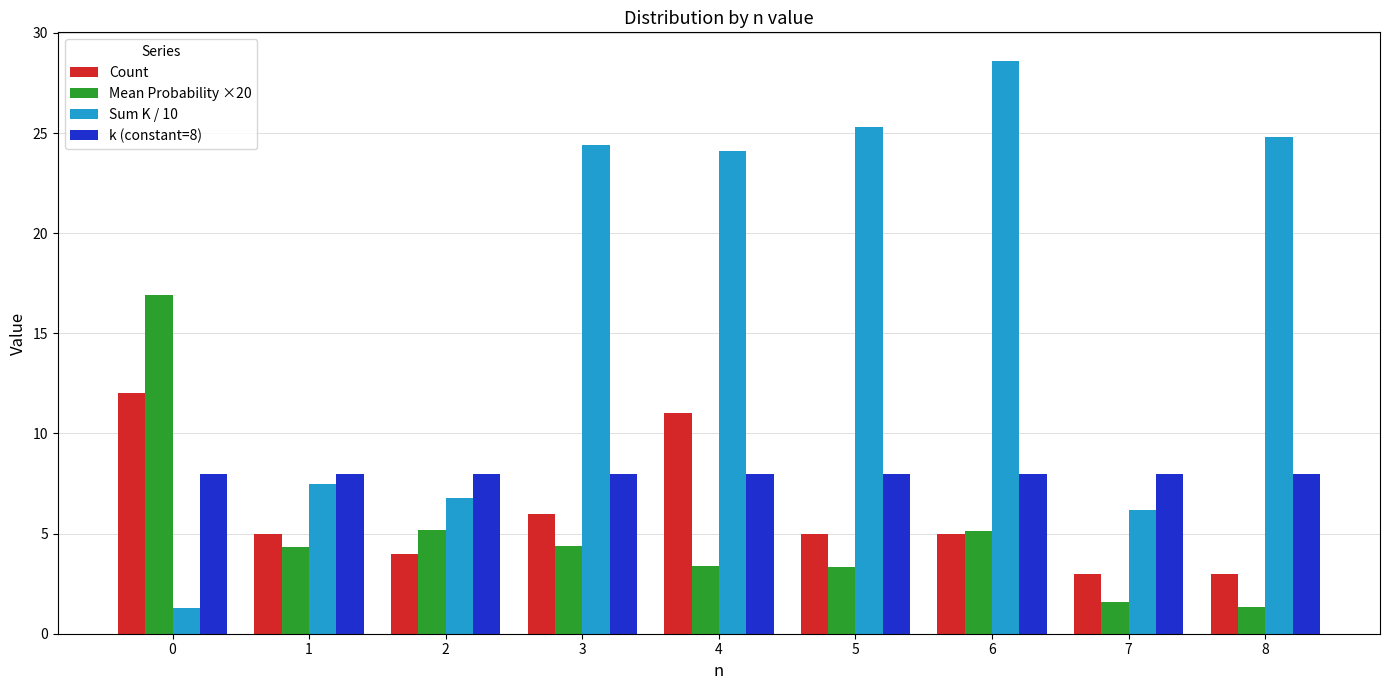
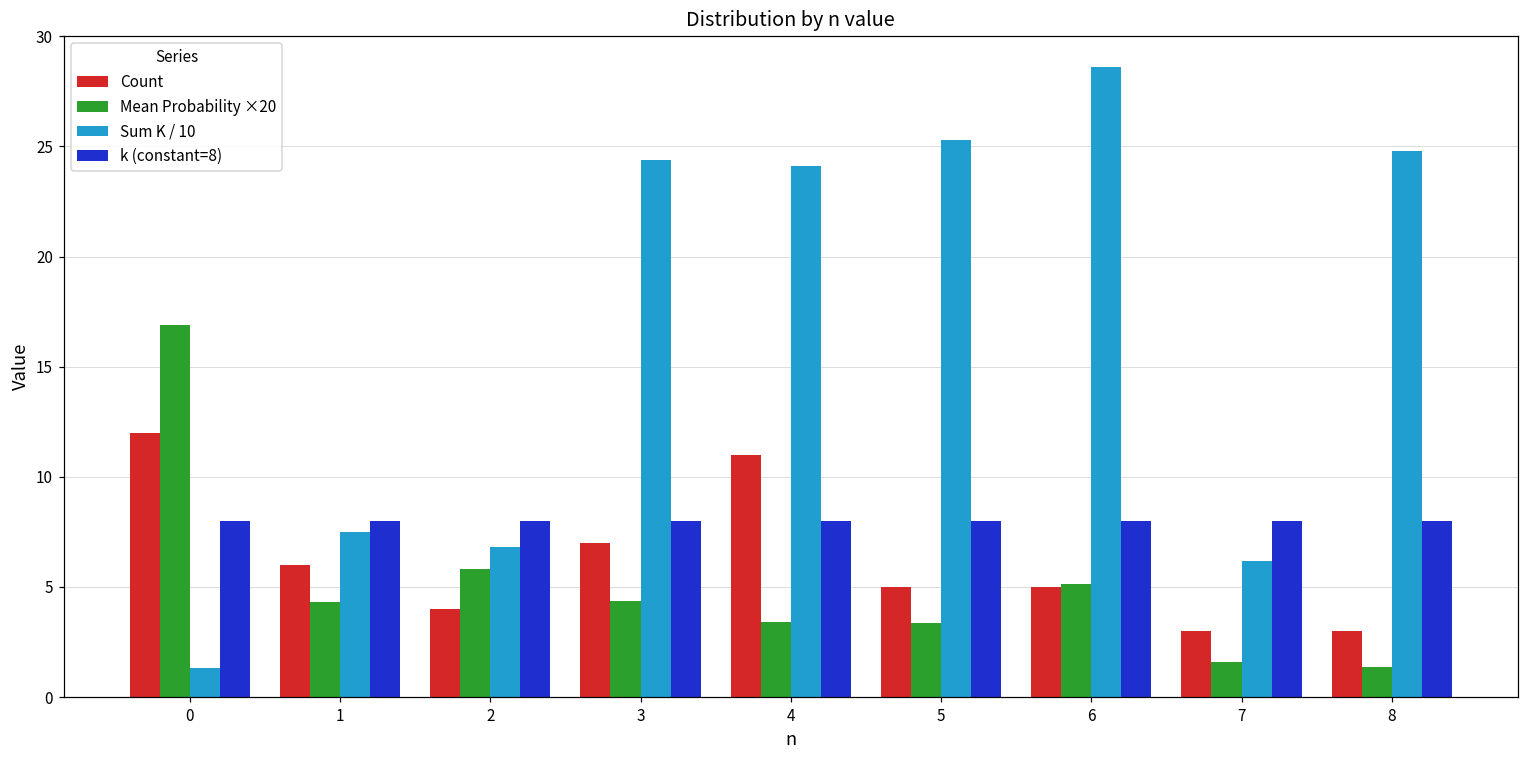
Count, 1: 5 -> 6
Mean Probability ×20, 2: 5.2 -> 5.8
Count, 3: 6 -> 7
